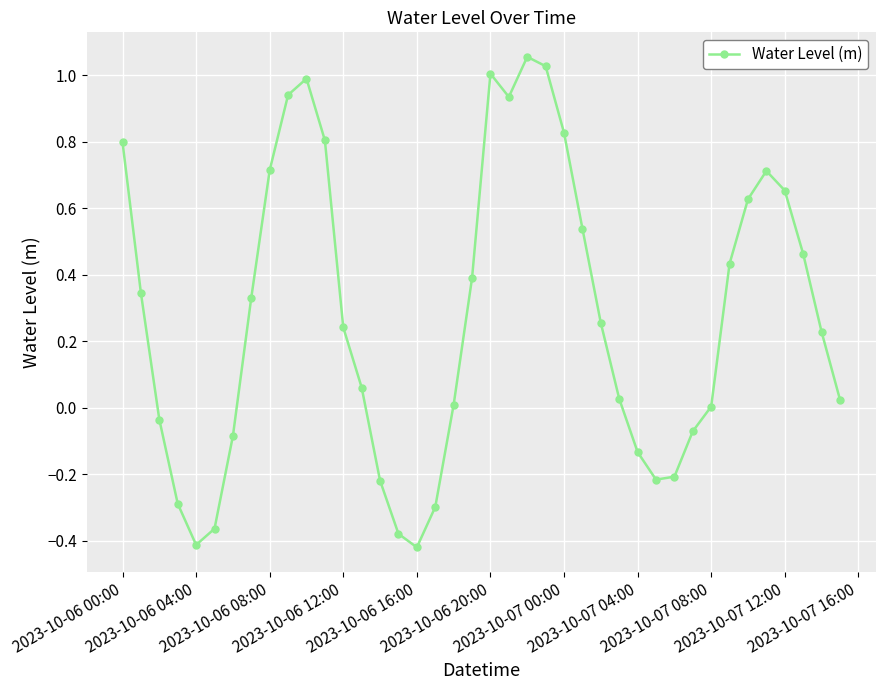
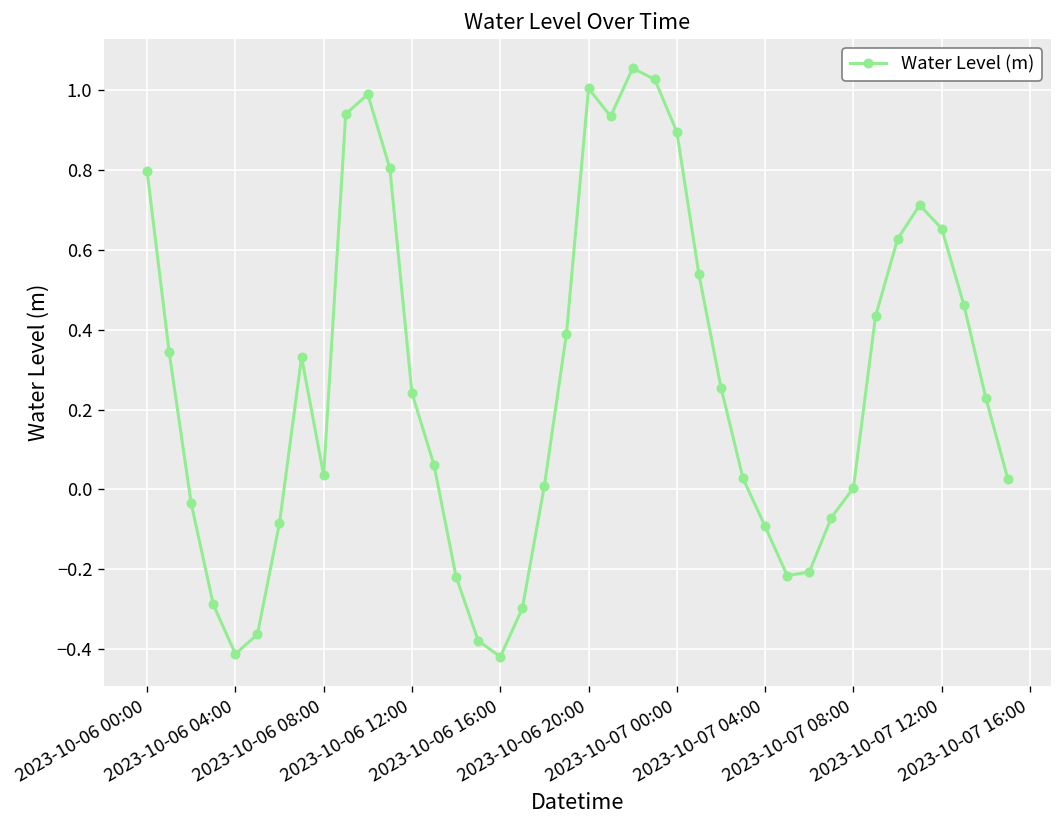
2023-10-06 08:00: 0.71 -> 0.04
2023-10-07 00:00: 0.83 -> 0.90
2023-10-07 04:00: -0.13 -> -0.09
